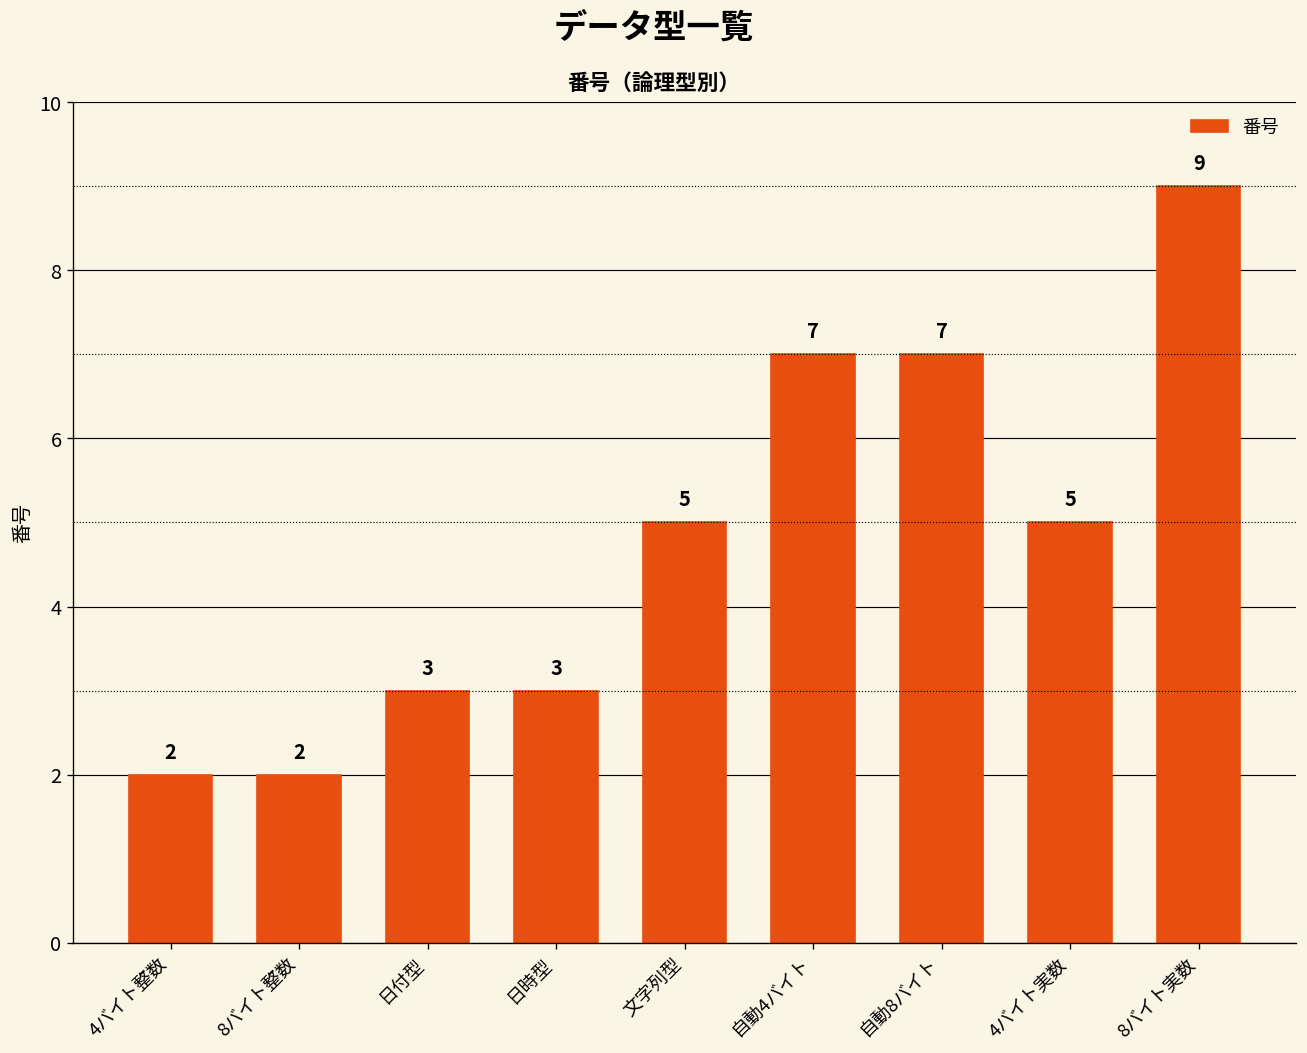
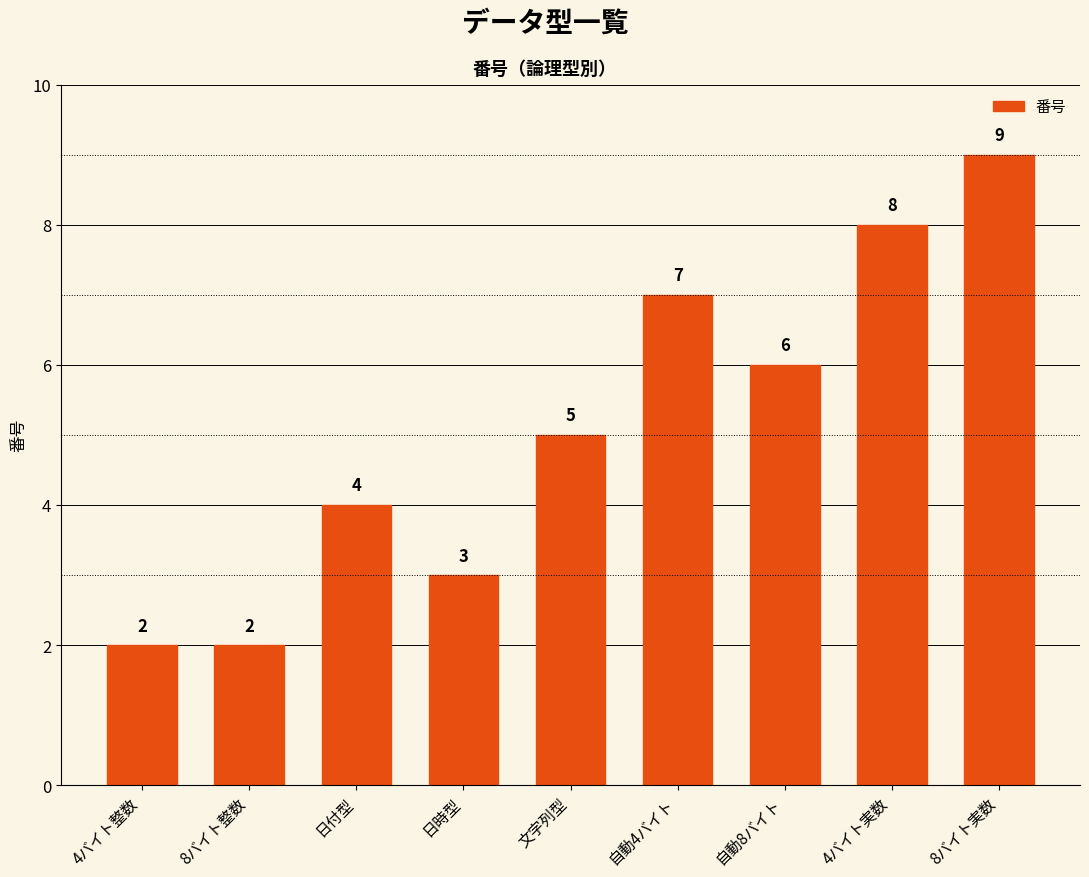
日付型: 3 -> 4
自動8バイト: 7 -> 6
4バイト実数: 5 -> 8
